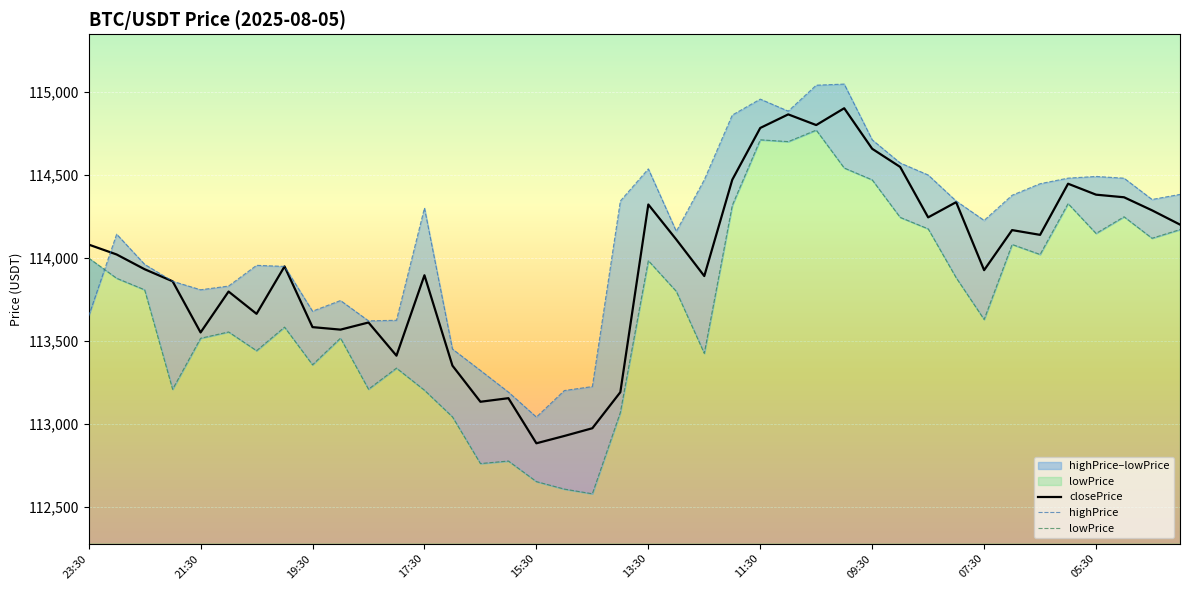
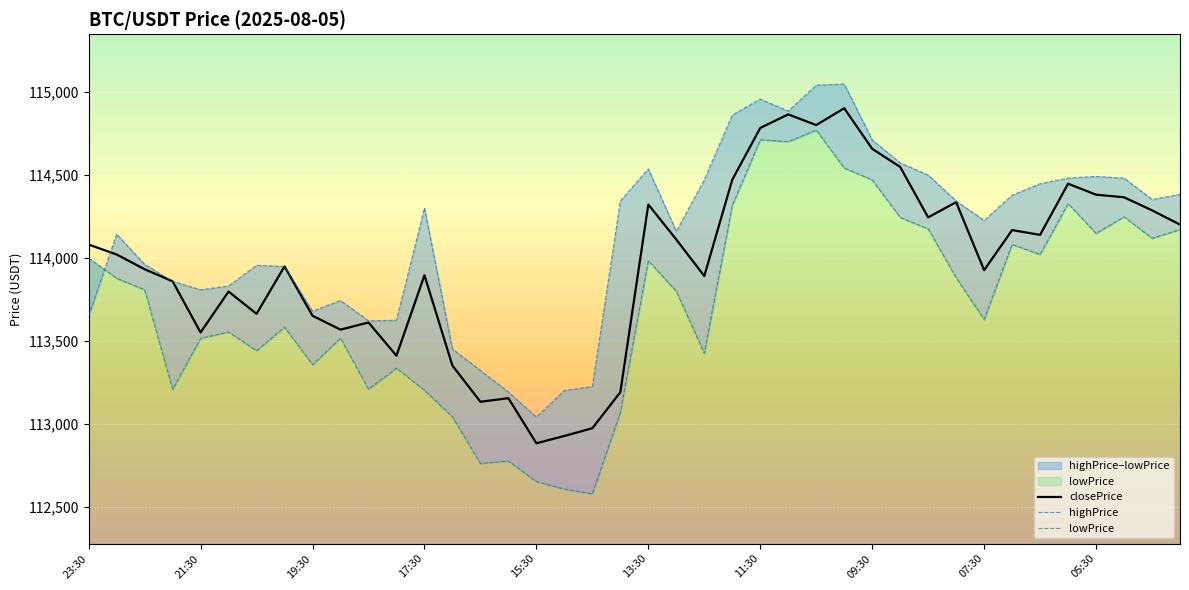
closePrice, 19:30: 113,580 -> 113,650
